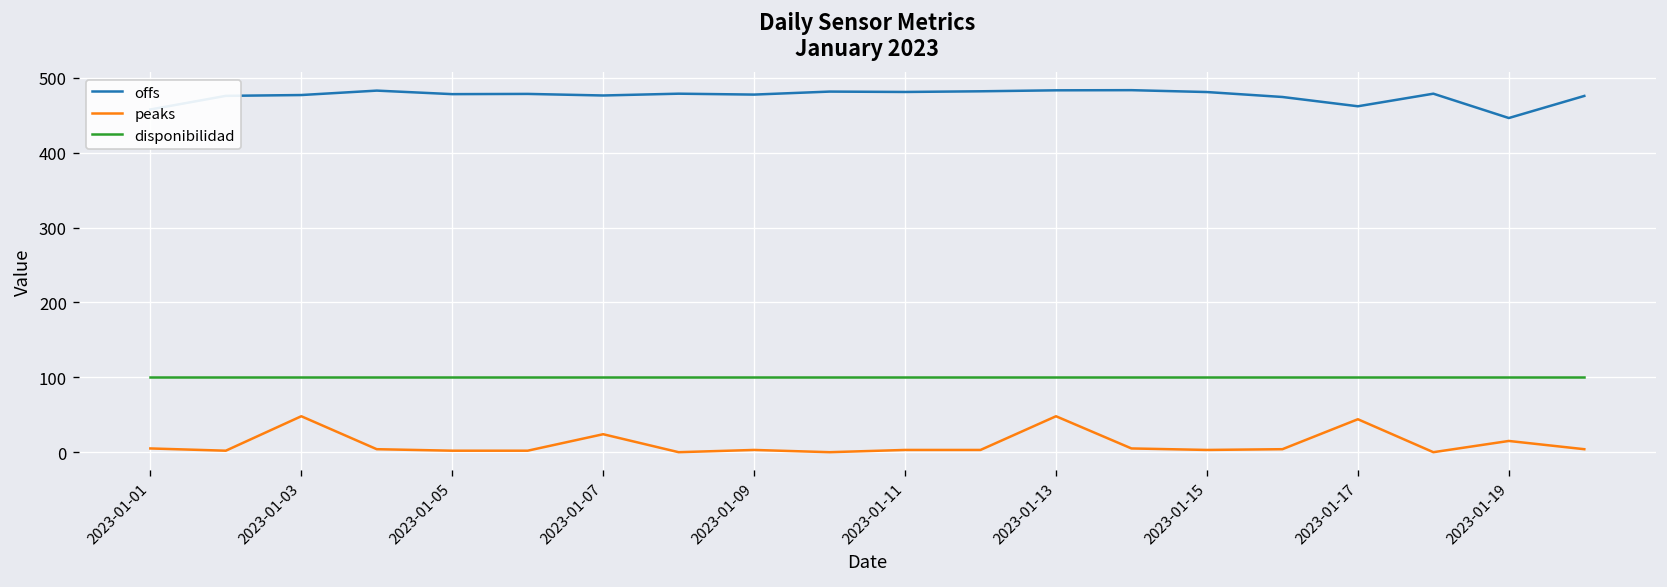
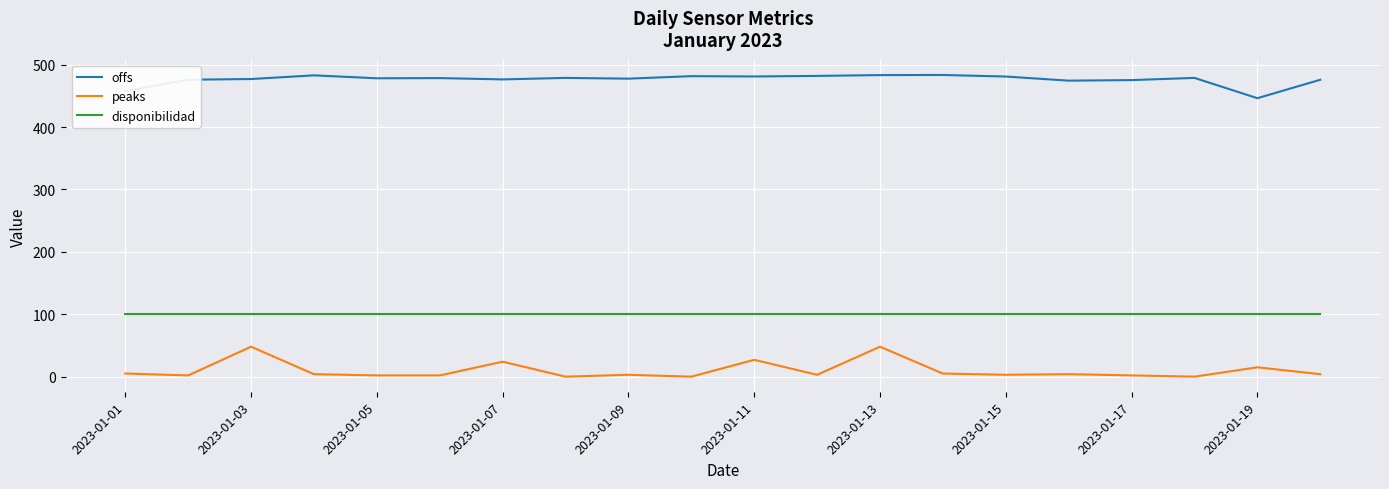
peaks, 2023-01-11: 0 -> 30
offs, 2023-01-17: 460 -> 480
peaks, 2023-01-17: 40 -> 0
